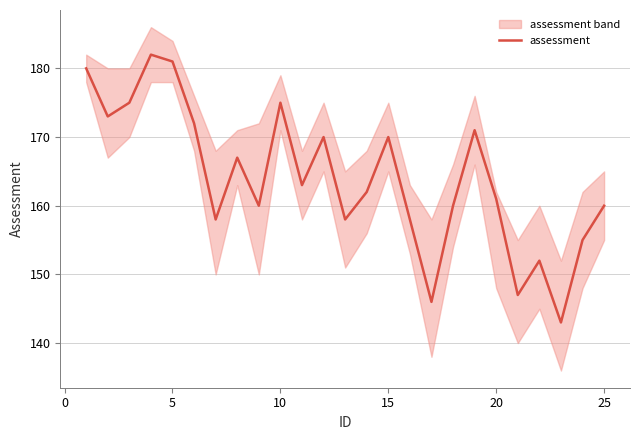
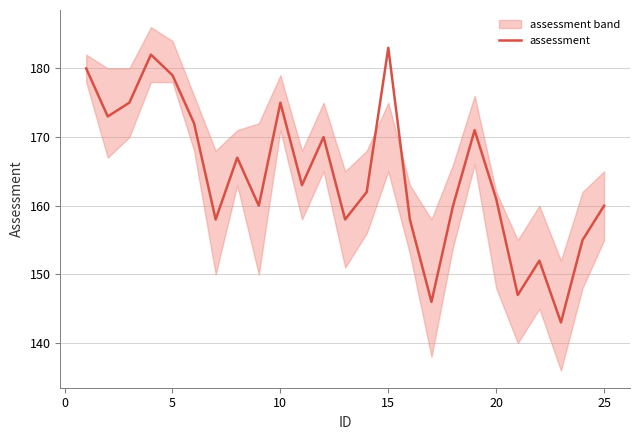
assessment, 5: 181 -> 179
assessment, 15: 170 -> 183
